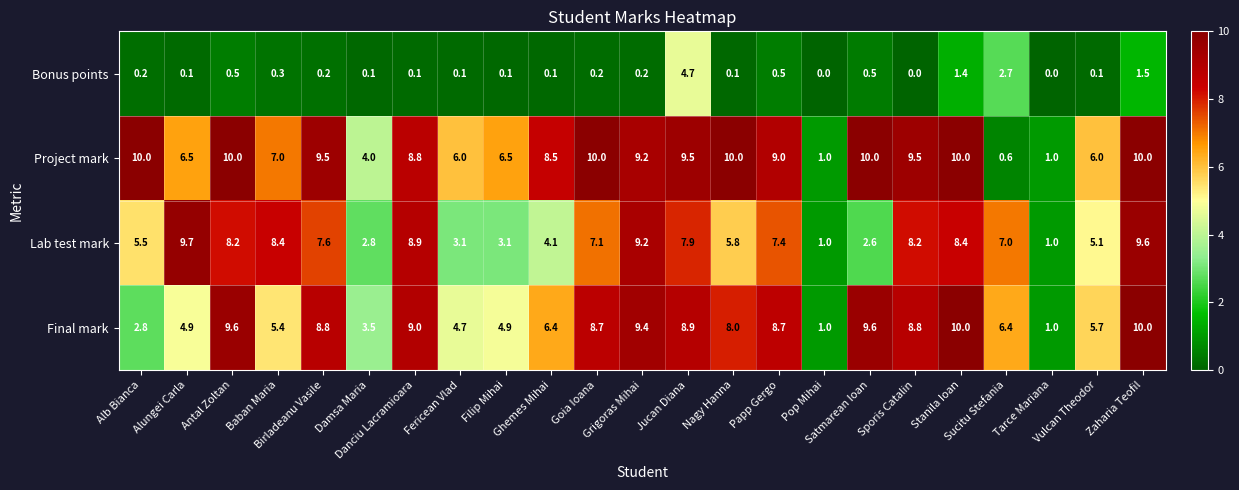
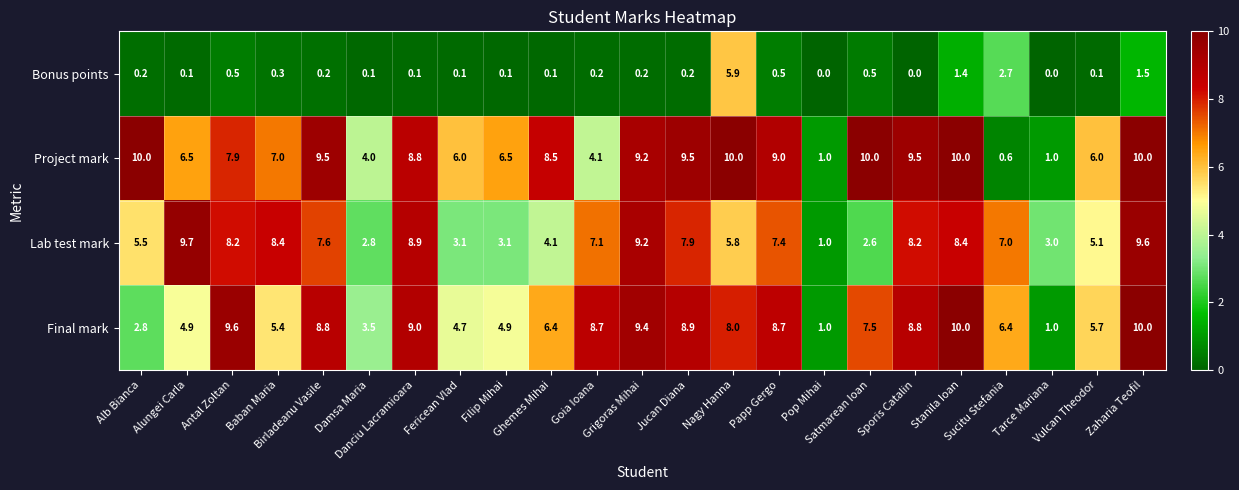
Bonus points, Jucan Diana: 4.7 -> 0.2
Bonus points, Nagy Hanna: 0.1 -> 5.9
Project mark, Antal Zoltan: 10.0 -> 7.9
Project mark, Goia Ioana: 10.0 -> 4.1
Lab test mark, Tarce Mariana: 1.0 -> 3.0
Final mark, Satmarean Ioan: 9.6 -> 7.5
